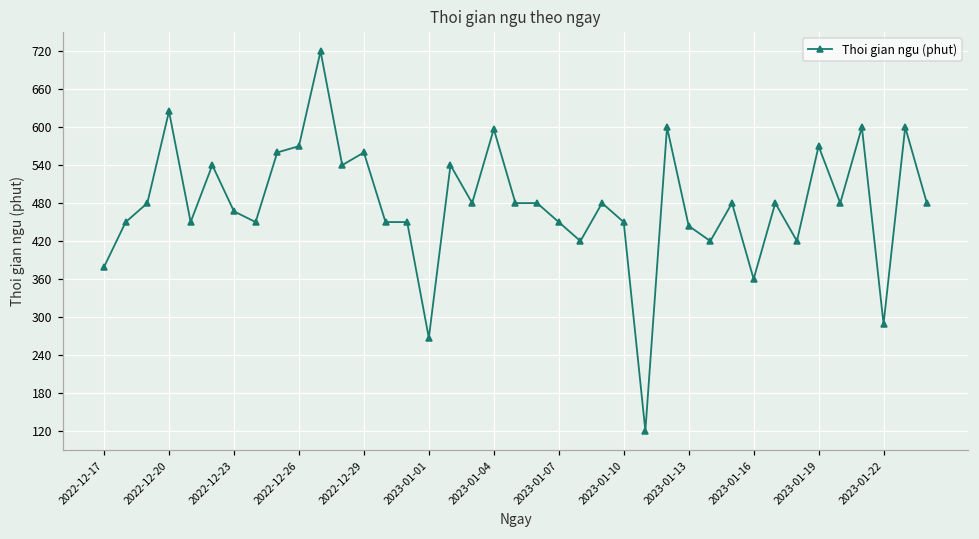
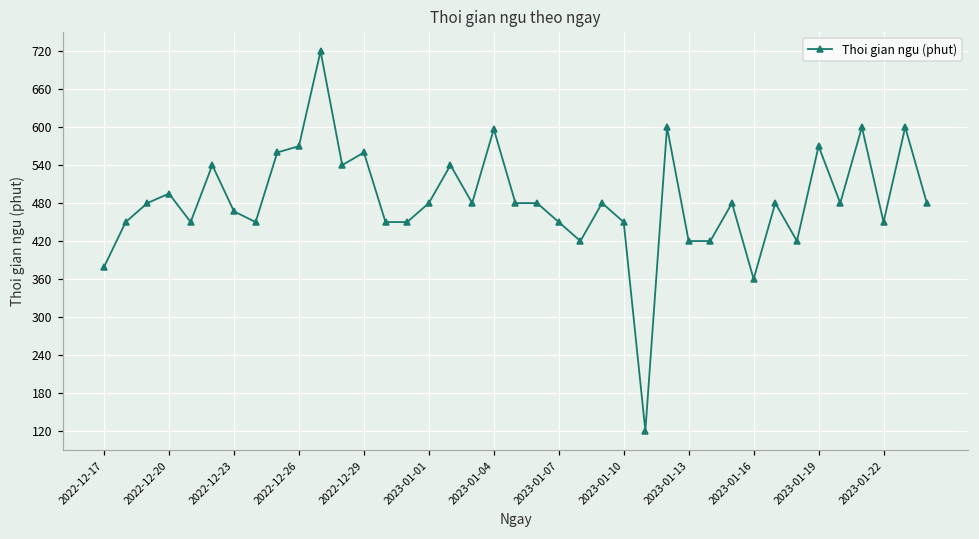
2022-12-20: 630 -> 500
2023-01-01: 270 -> 480
2023-01-13: 440 -> 420
2023-01-22: 290 -> 450
